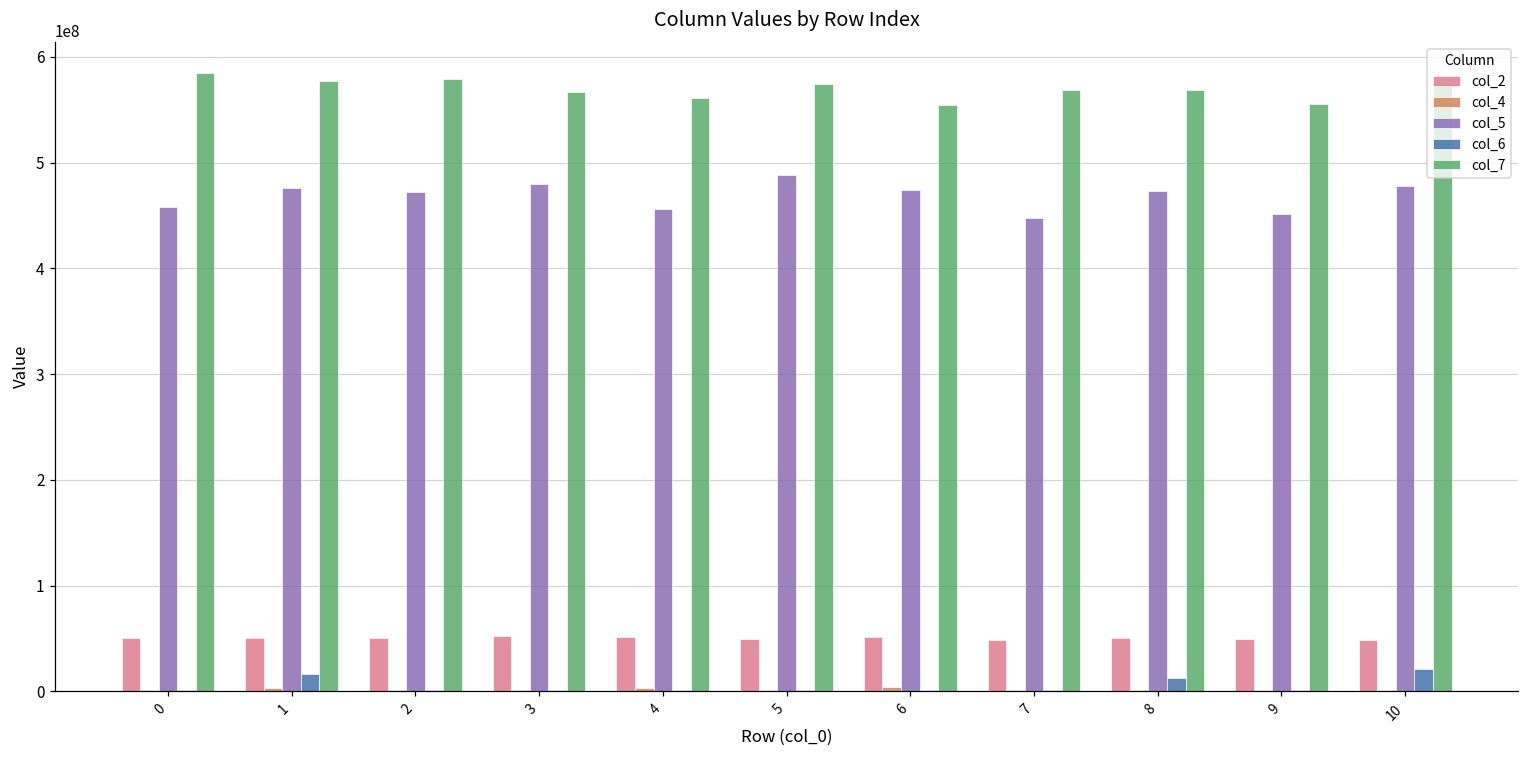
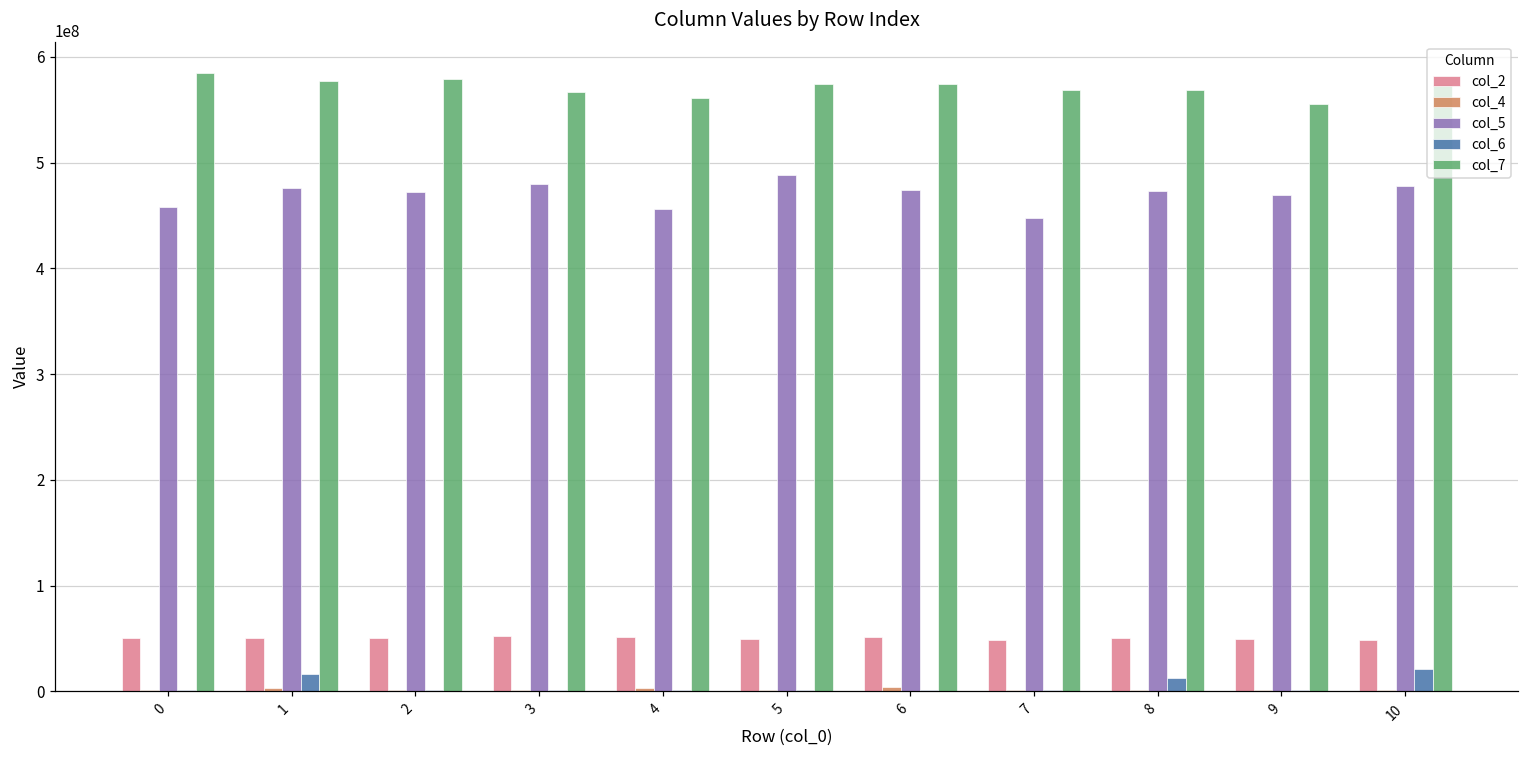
col_7, 6: 550000000 -> 570000000
col_5, 9: 450000000 -> 470000000
